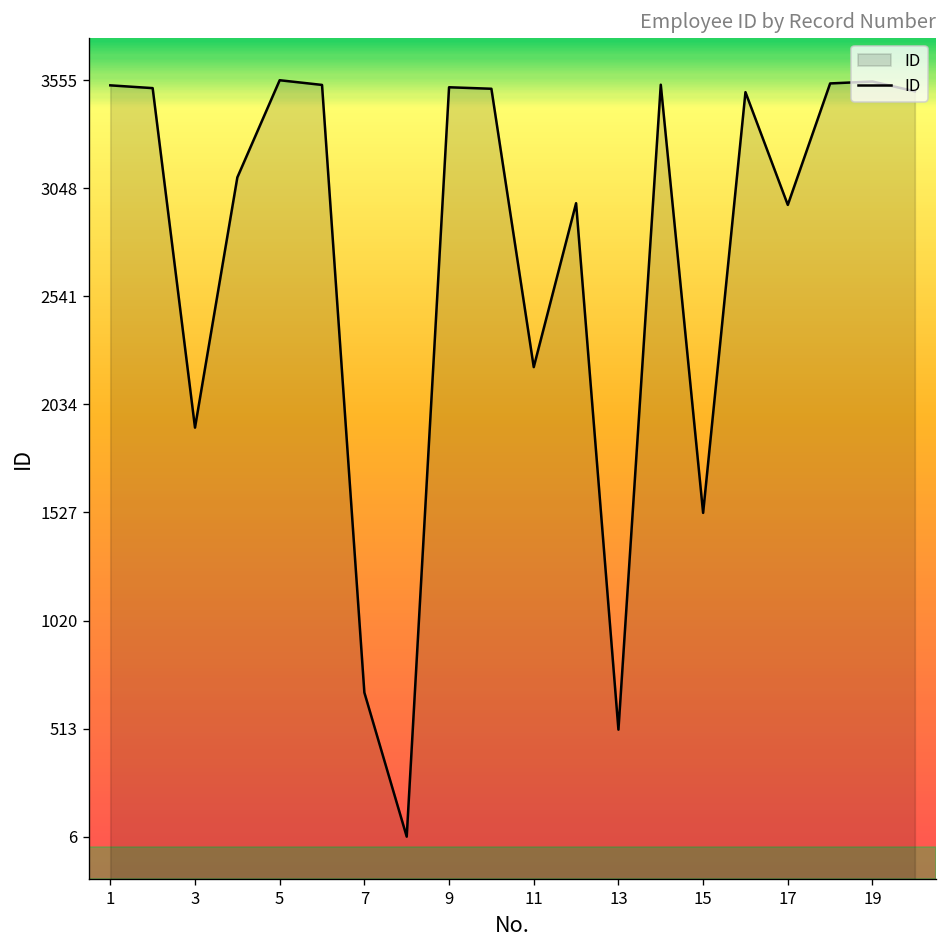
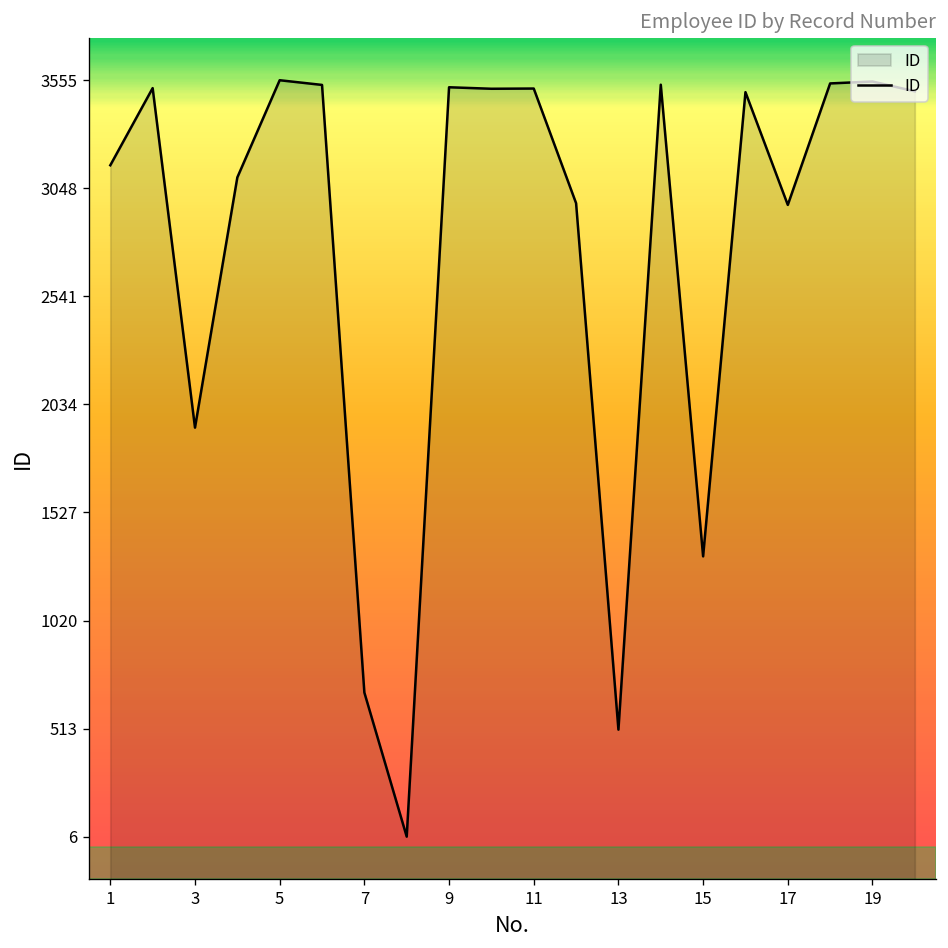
1: 3530 -> 3160
11: 2210 -> 3520
15: 1530 -> 1320
